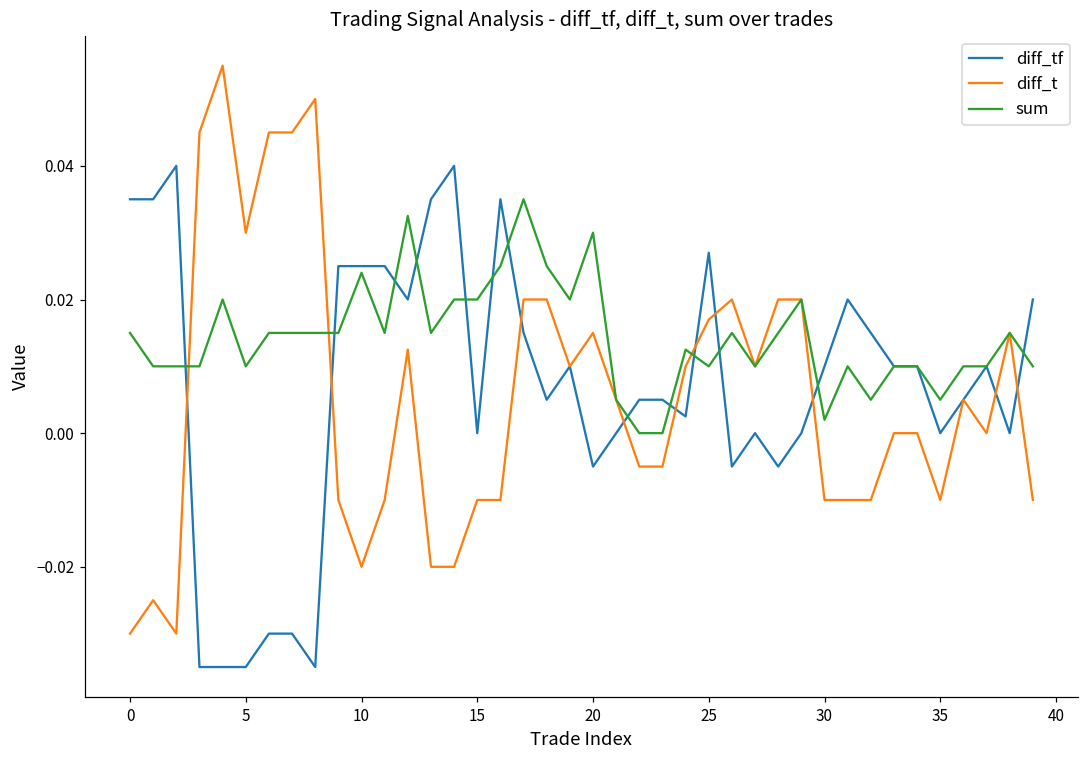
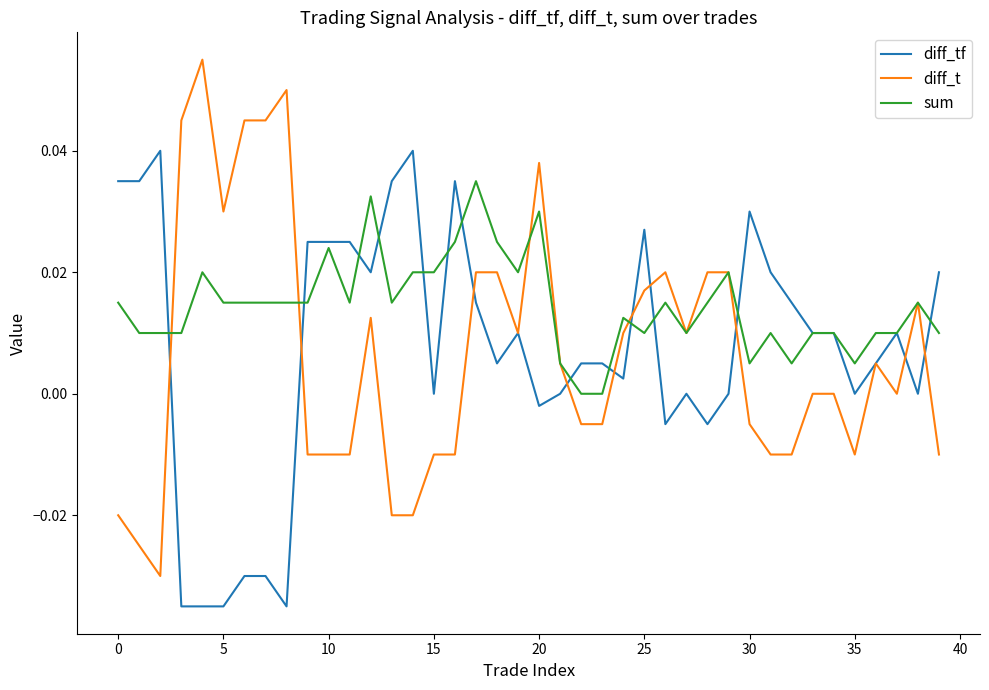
diff_t, 0: -0.03 -> -0.02
sum, 5: 0.010 -> 0.015
diff_t, 10: -0.02 -> -0.01
diff_tf, 20: -0.005 -> -0.002
diff_t, 20: 0.015 -> 0.038
diff_tf, 30: 0.01 -> 0.03
diff_t, 30: -0.010 -> -0.005
sum, 30: 0.002 -> 0.005
